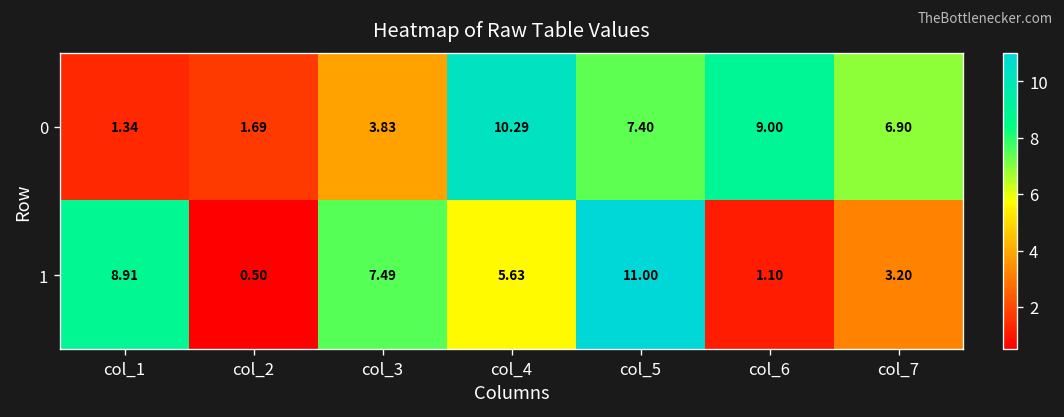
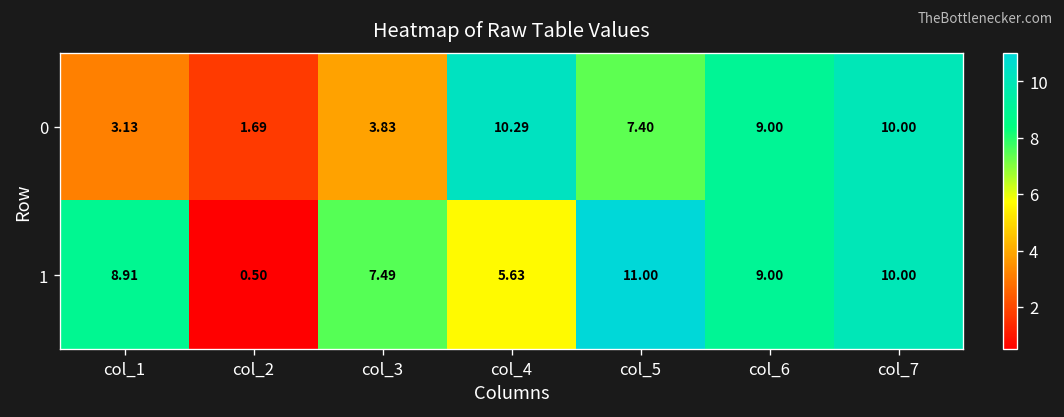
0, col_1: 1.34 -> 3.13
0, col_7: 6.90 -> 10.00
1, col_6: 1.10 -> 9.00
1, col_7: 3.20 -> 10.00
